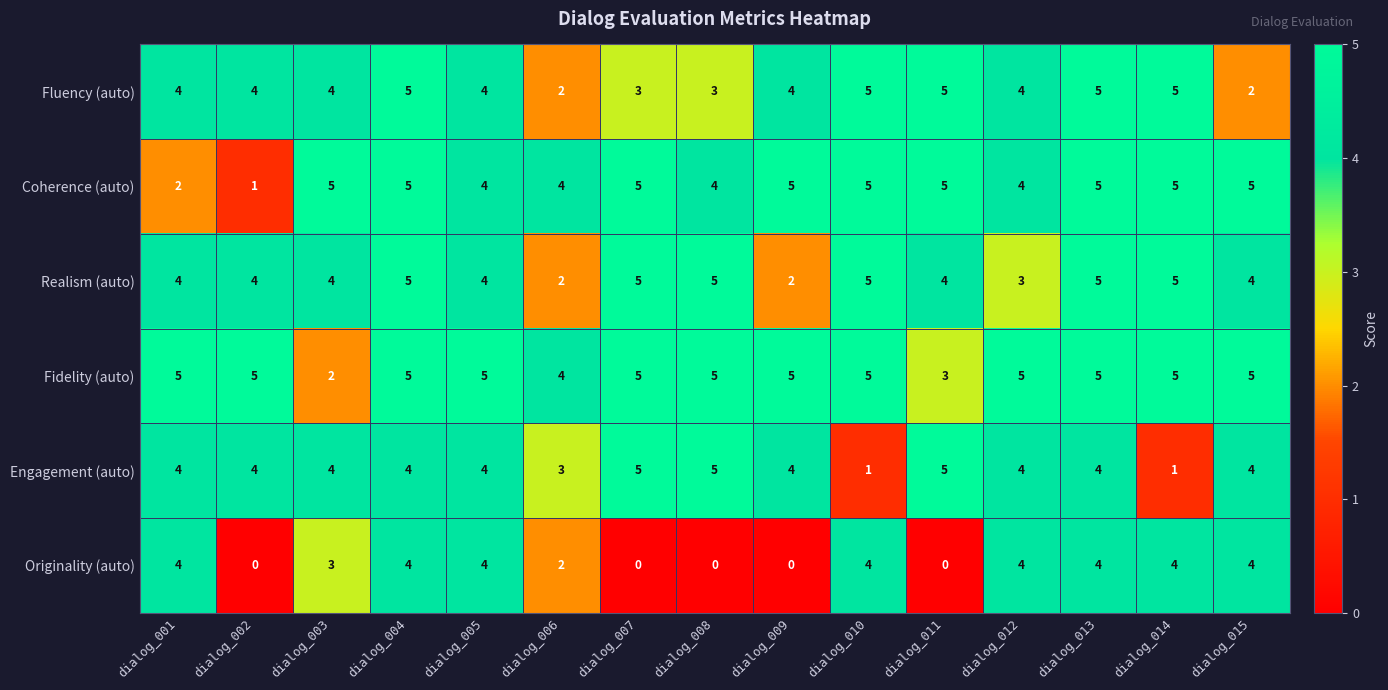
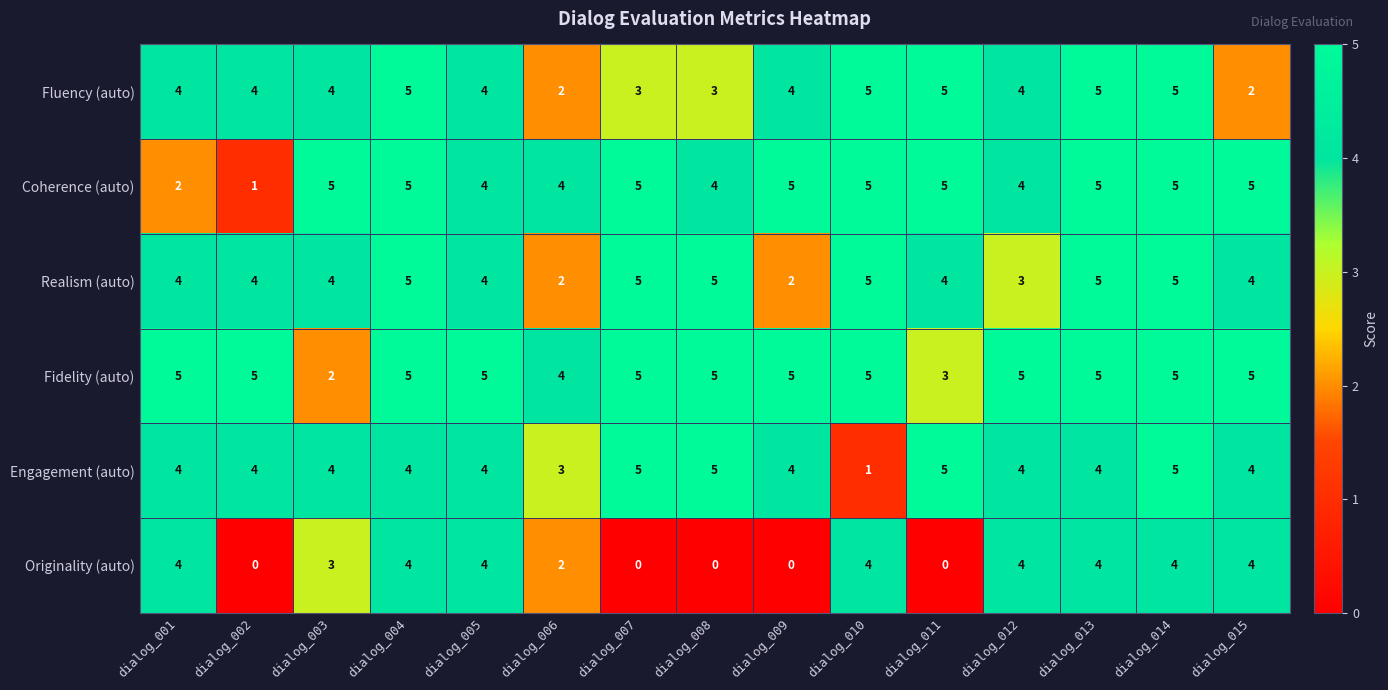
Engagement (auto), dialog_014: 1 -> 5
